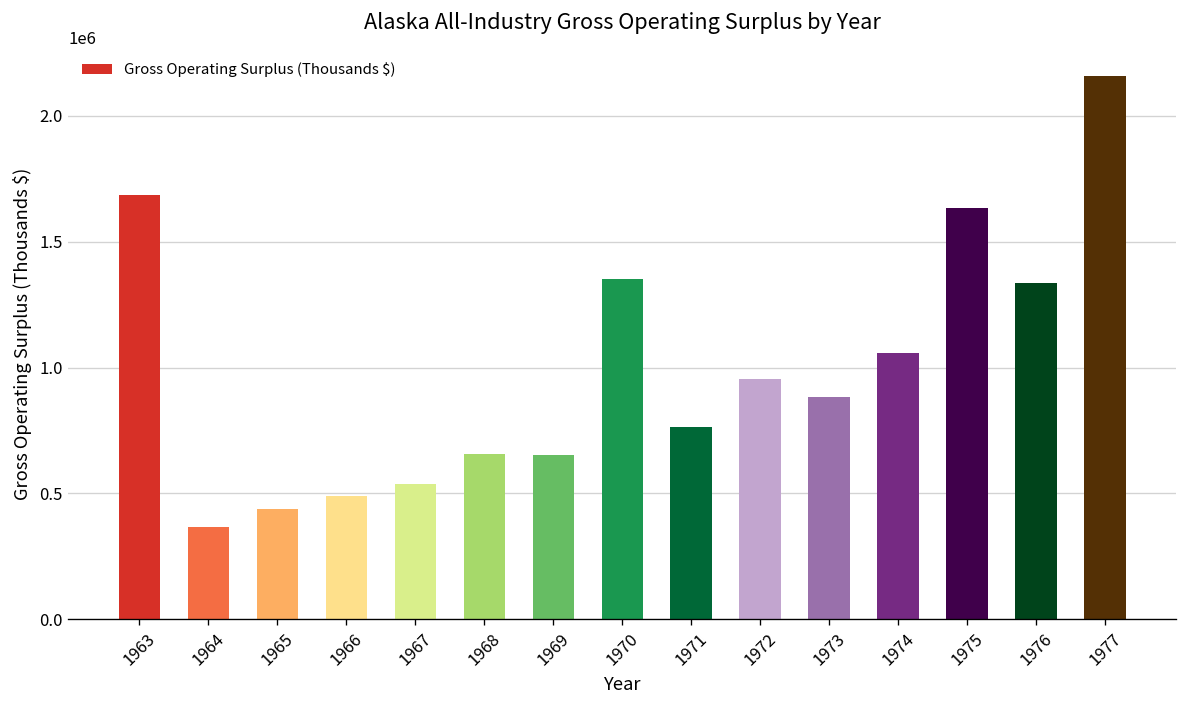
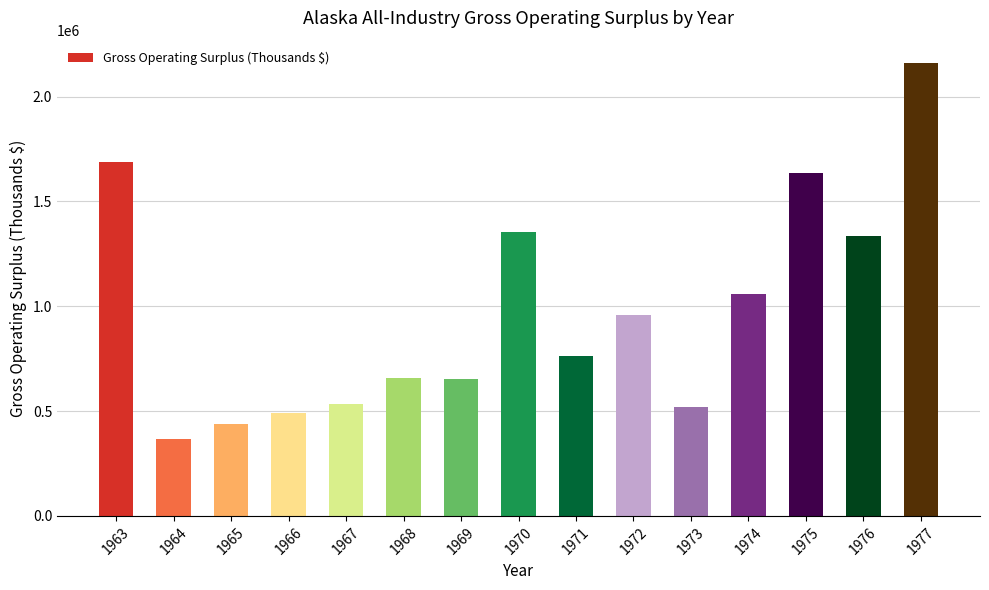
1973: 880000 -> 520000
